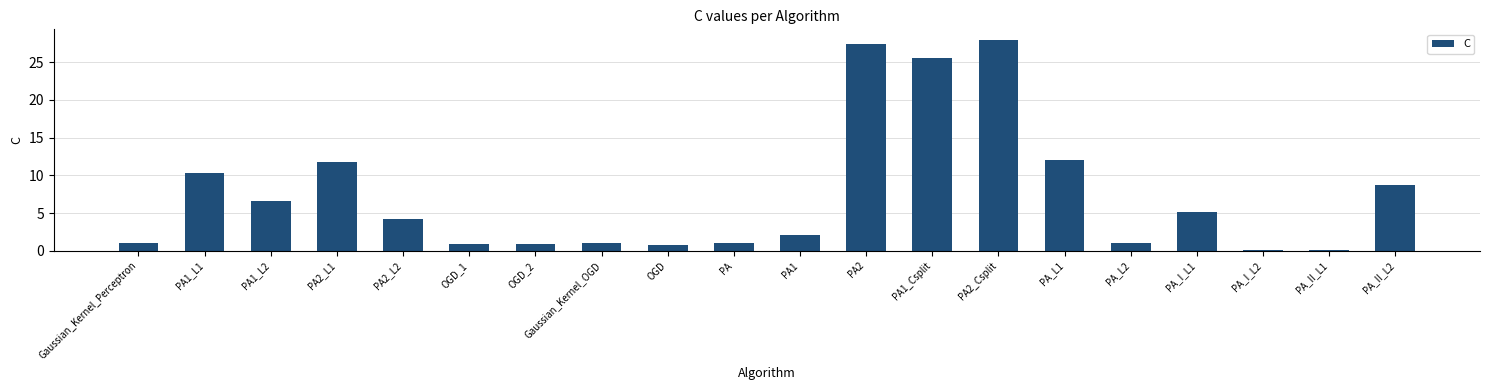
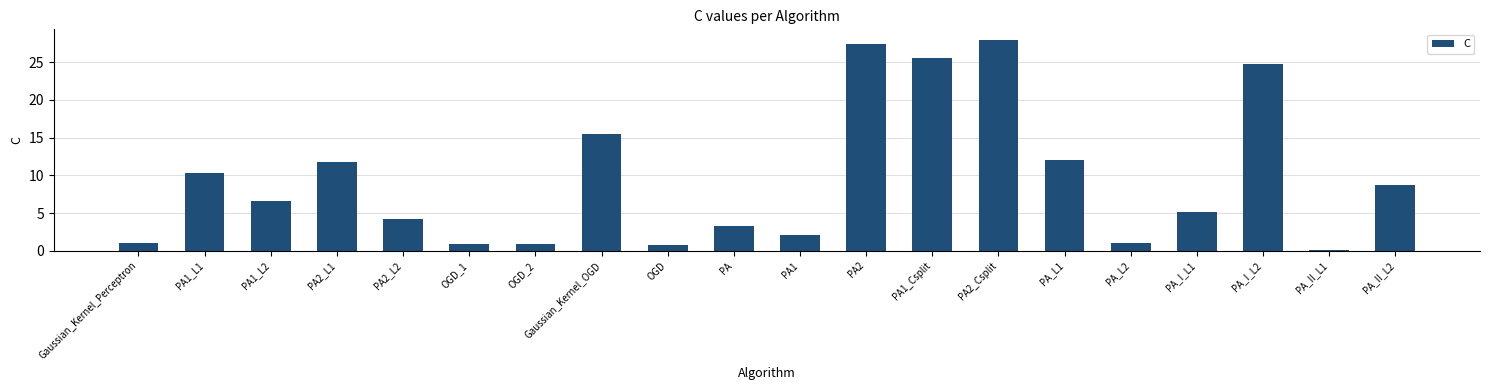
Gaussian_Kernel_OGD: 1 -> 16
PA: 1 -> 3
PA_I_L2: 0 -> 25
